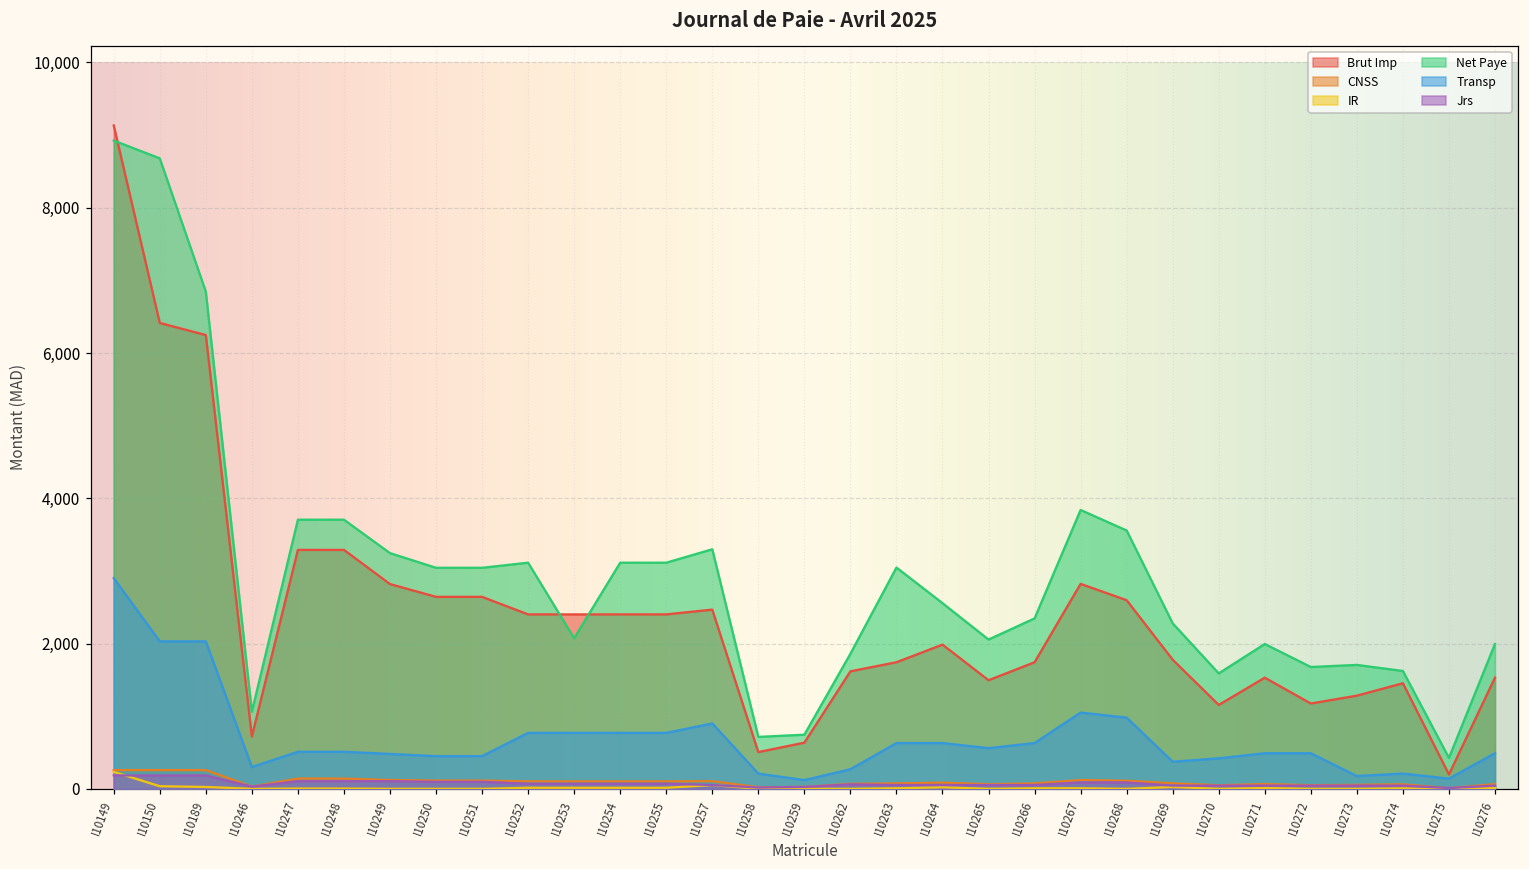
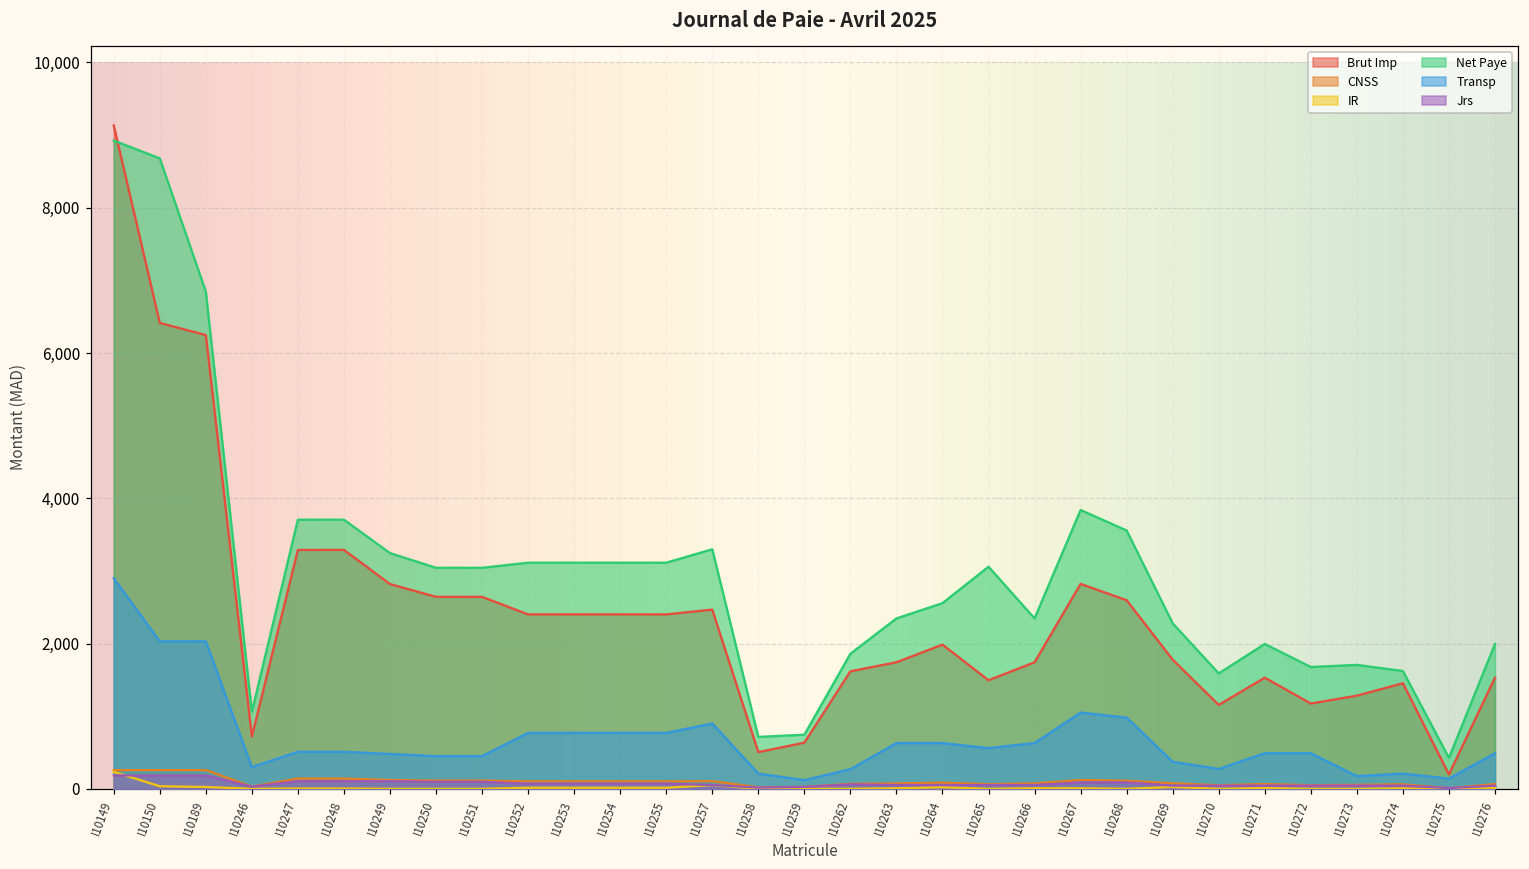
Net Paye, I10253: 2,100 -> 3,100
Net Paye, I10263: 3,000 -> 2,300
Net Paye, I10265: 2,100 -> 3,100
Transp, I10270: 400 -> 300
